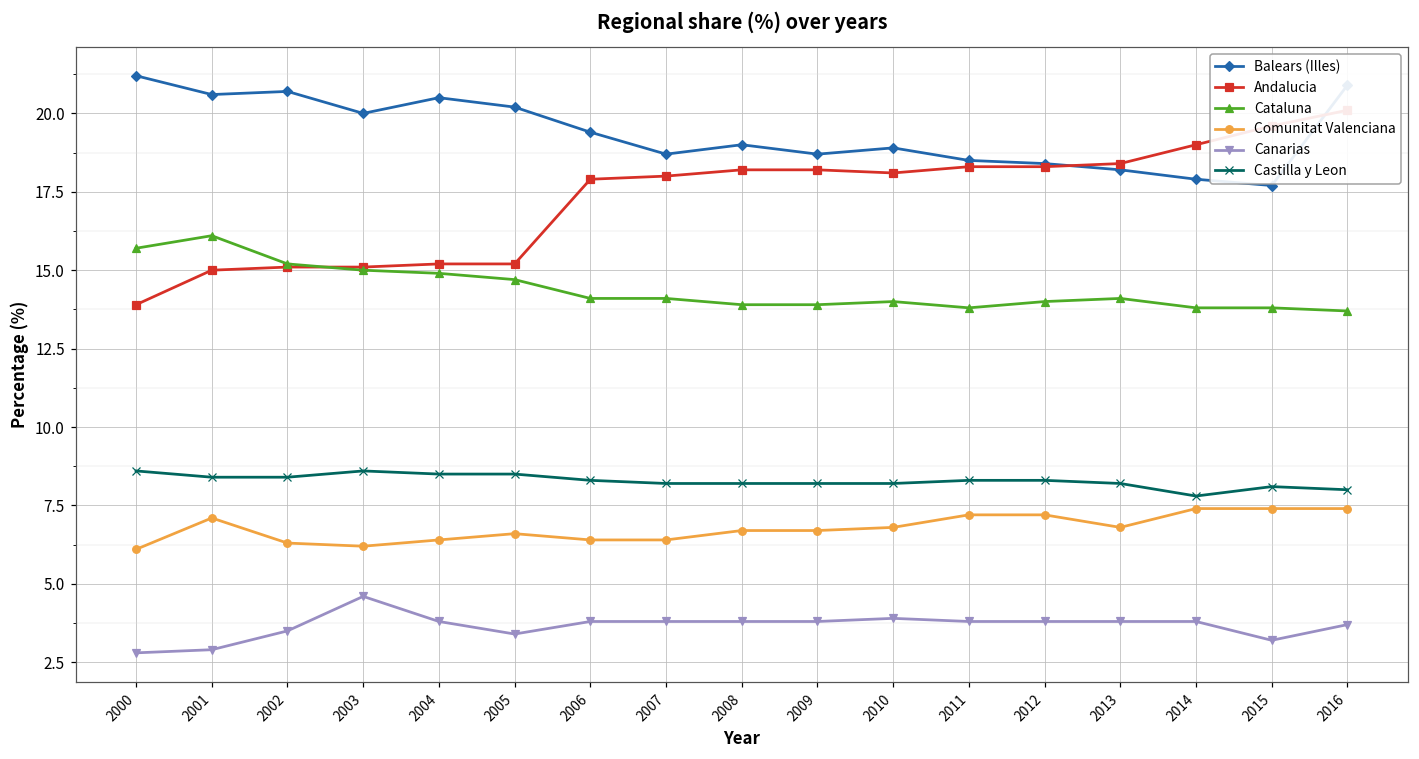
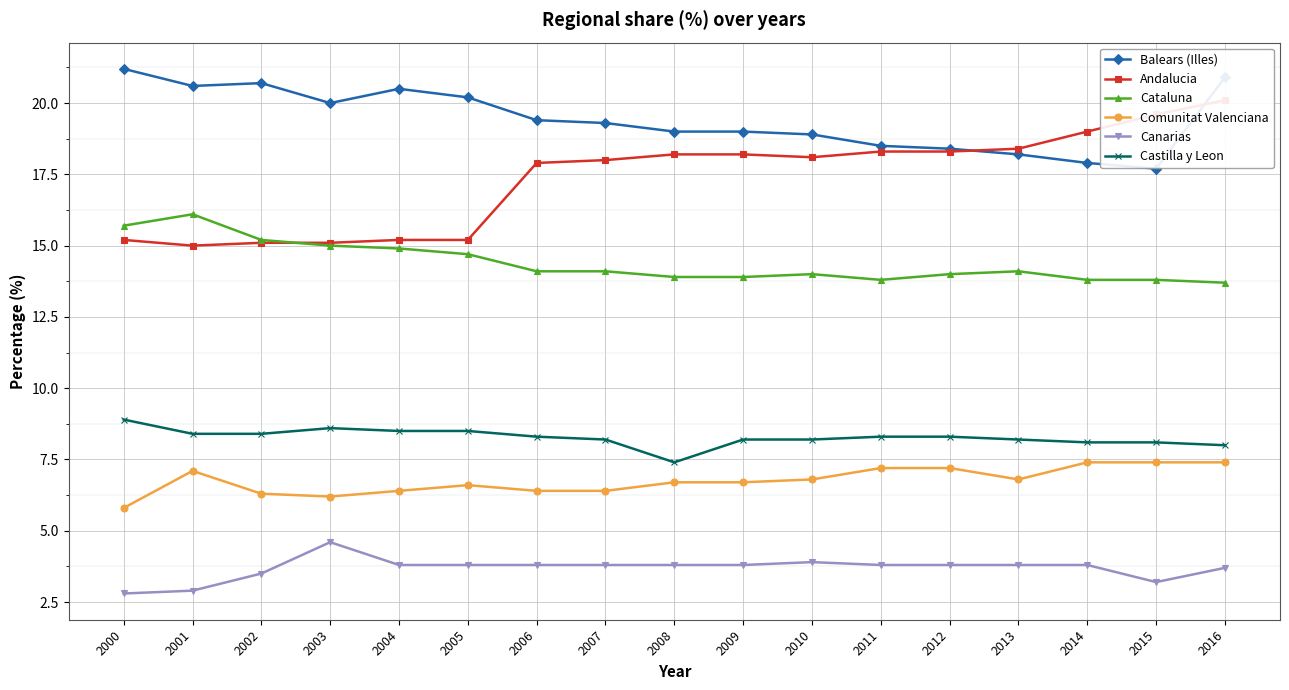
Andalucia, 2000: 13.9 -> 15.2
Comunitat Valenciana, 2000: 6.1 -> 5.8
Castilla y Leon, 2000: 8.6 -> 8.9
Canarias, 2005: 3.4 -> 3.8
Balears (Illes), 2007: 18.7 -> 19.3
Castilla y Leon, 2008: 8.2 -> 7.4
Balears (Illes), 2009: 18.7 -> 19.0
Castilla y Leon, 2014: 7.8 -> 8.1
